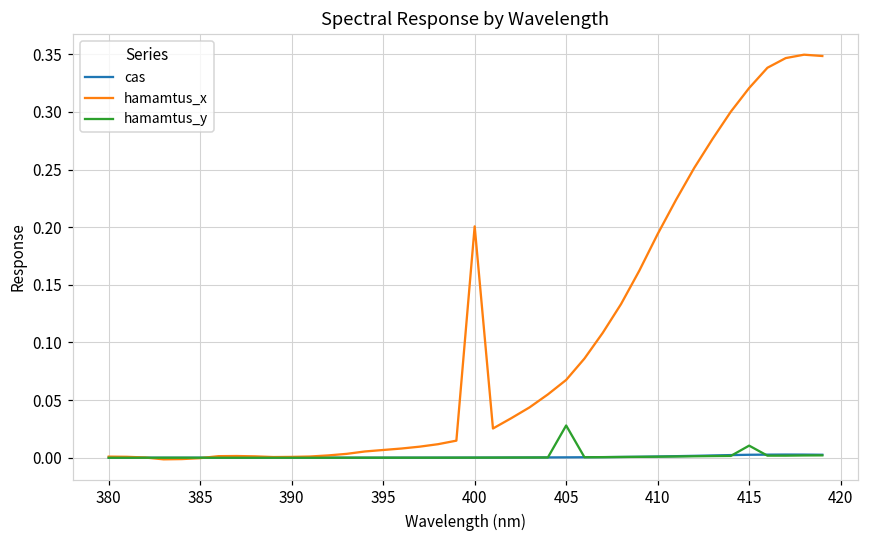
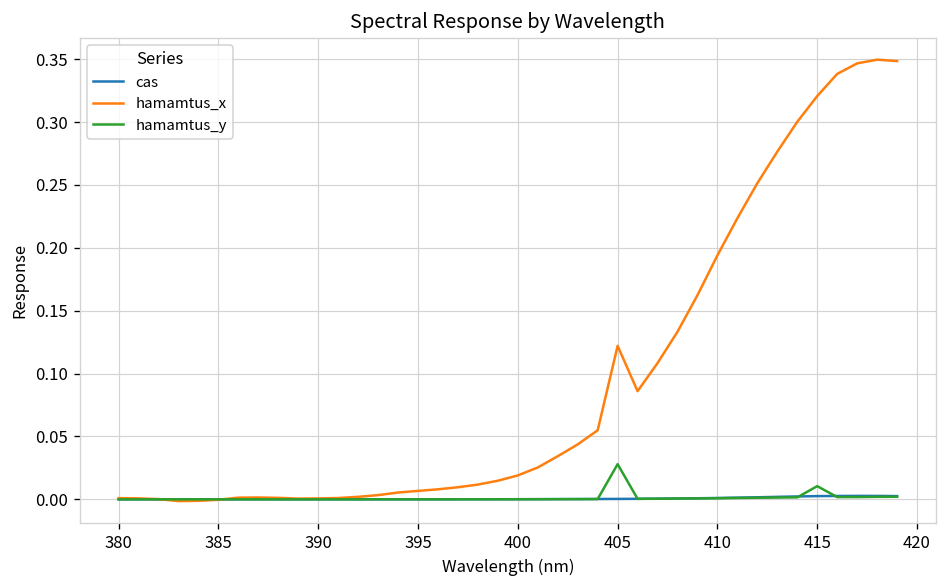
hamamtus_x, 400: 0.201 -> 0.019
hamamtus_x, 405: 0.067 -> 0.122
